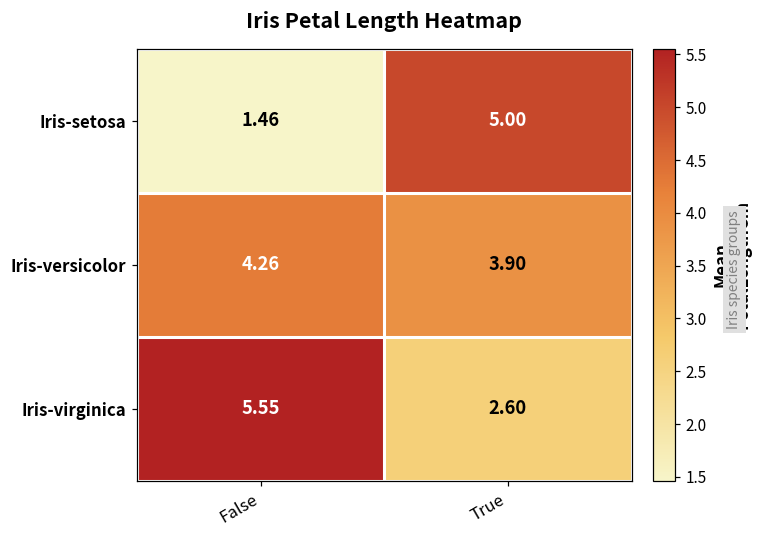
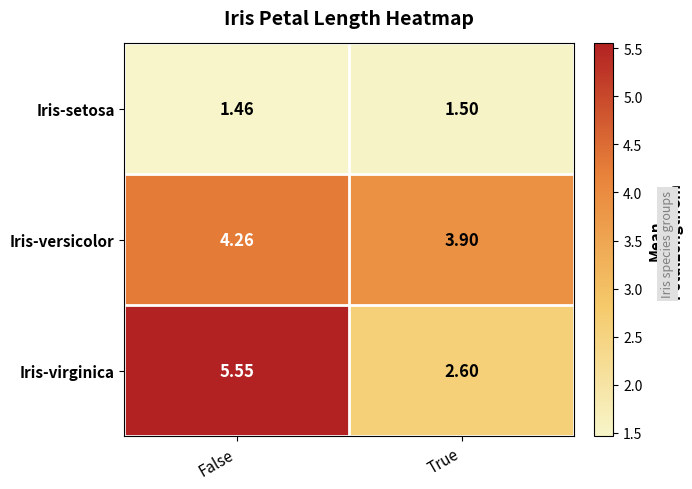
Iris-setosa, True: 5.00 -> 1.50
